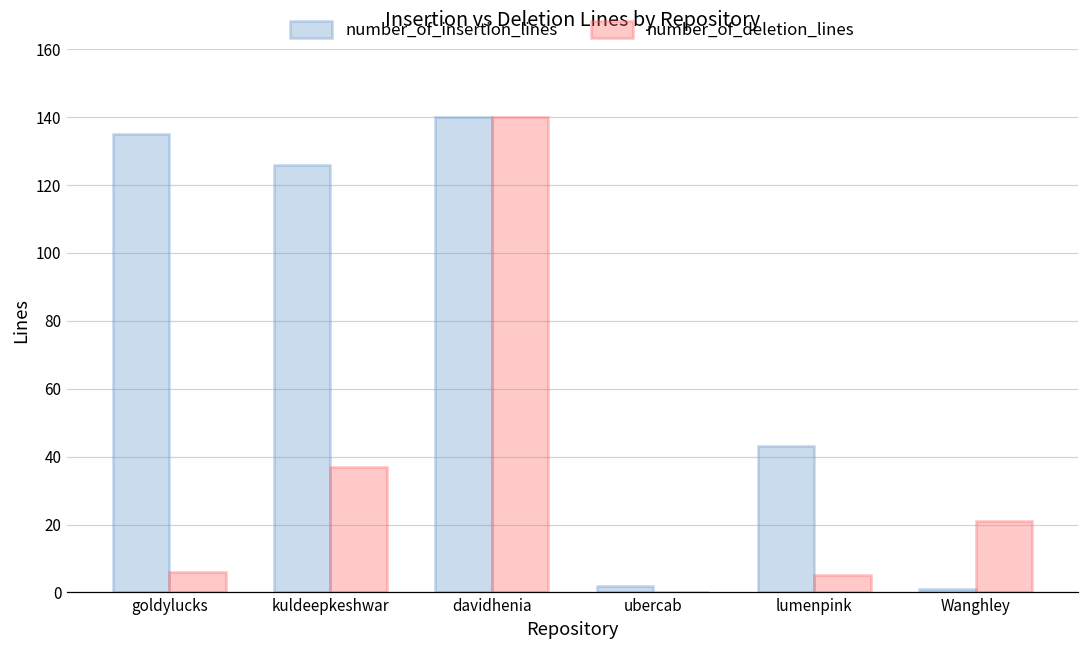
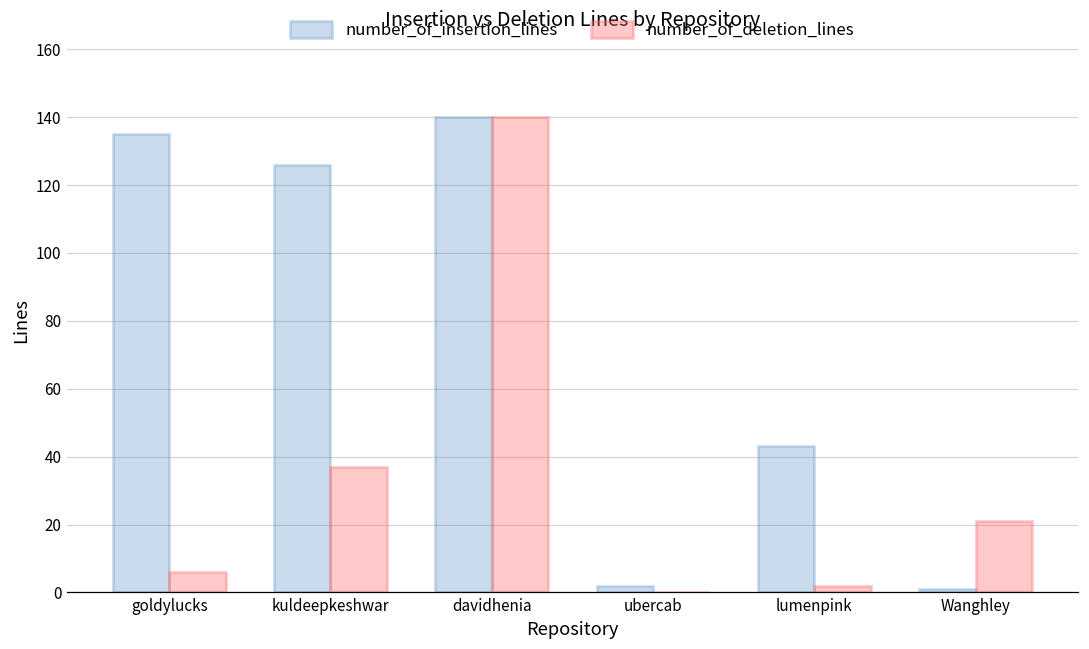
number_of_deletion_lines, lumenpink: 5 -> 2
